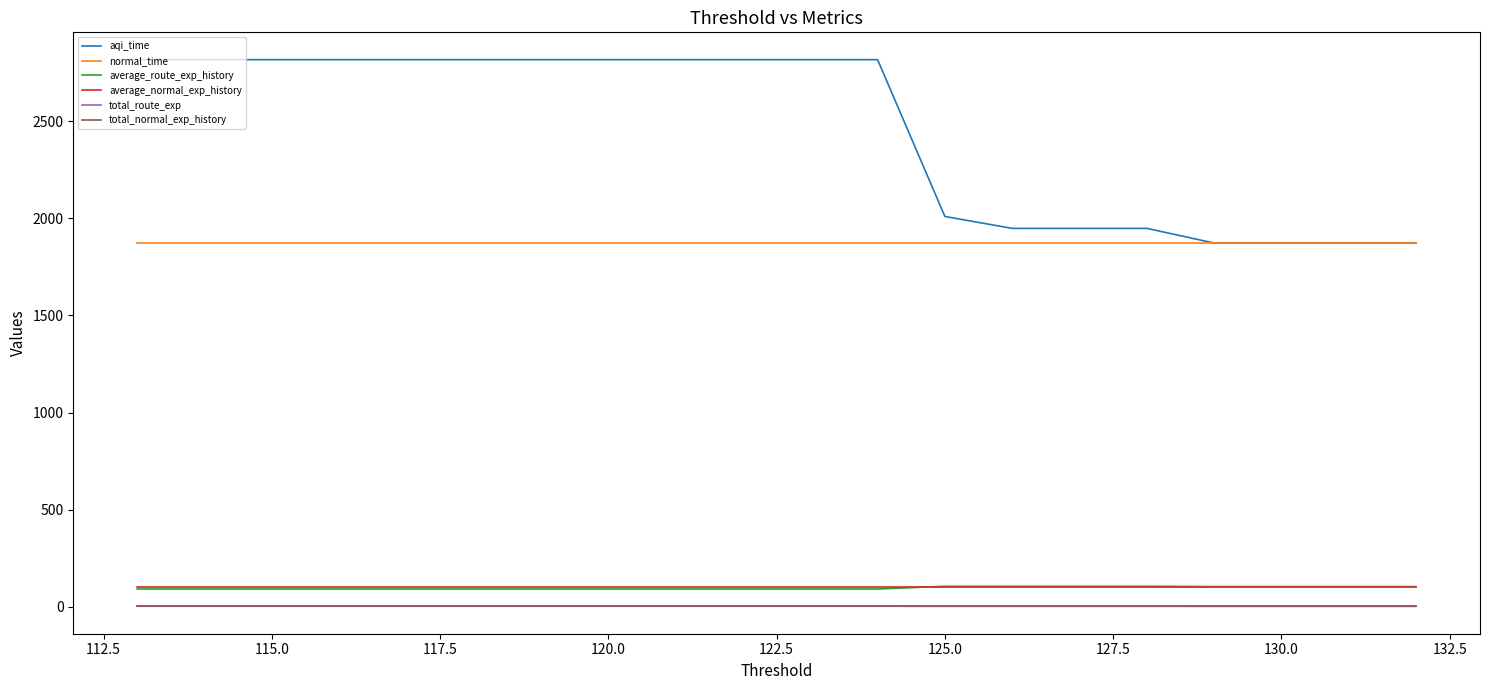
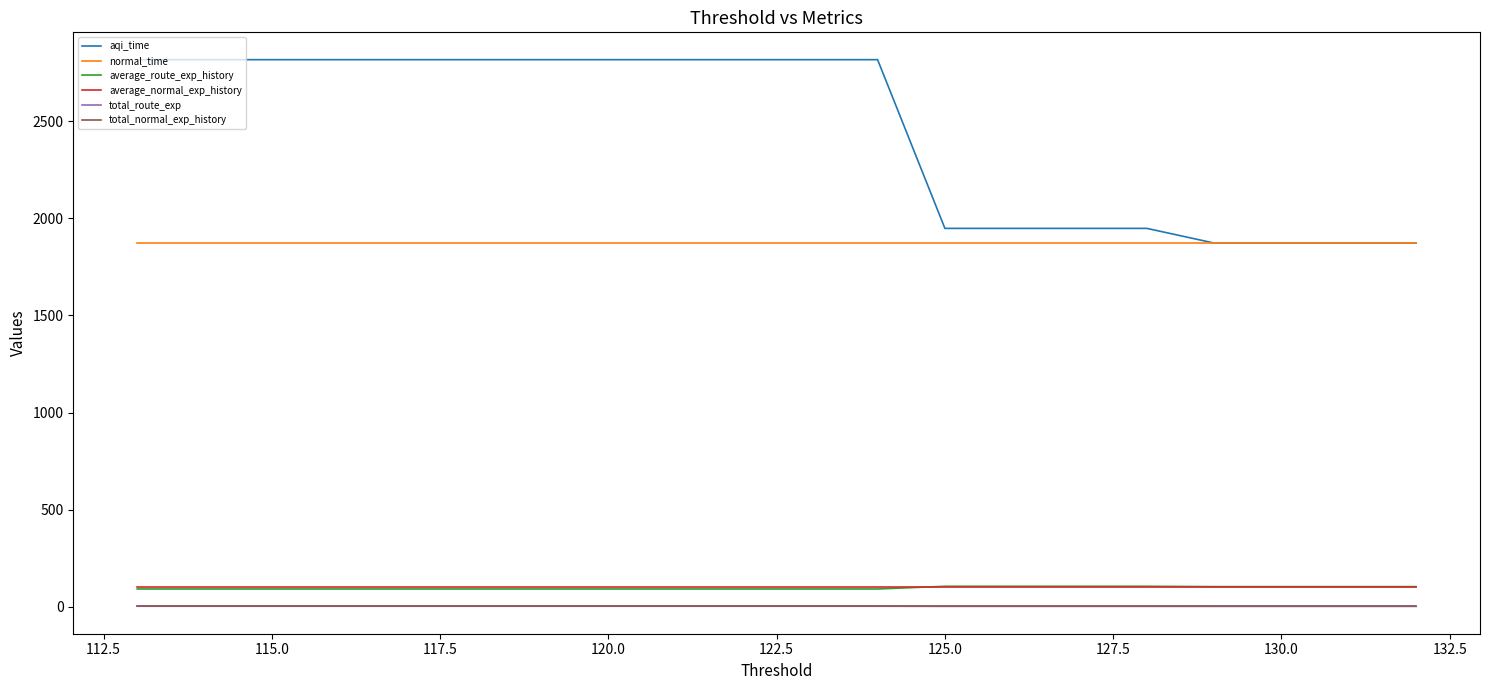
aqi_time, 125.0: 2010 -> 1950
